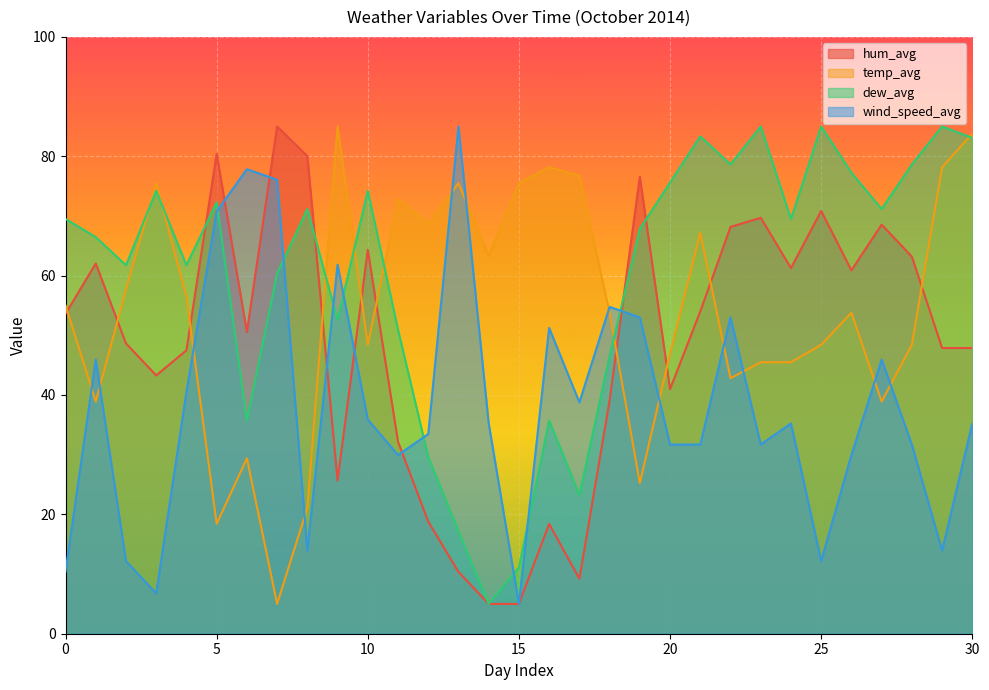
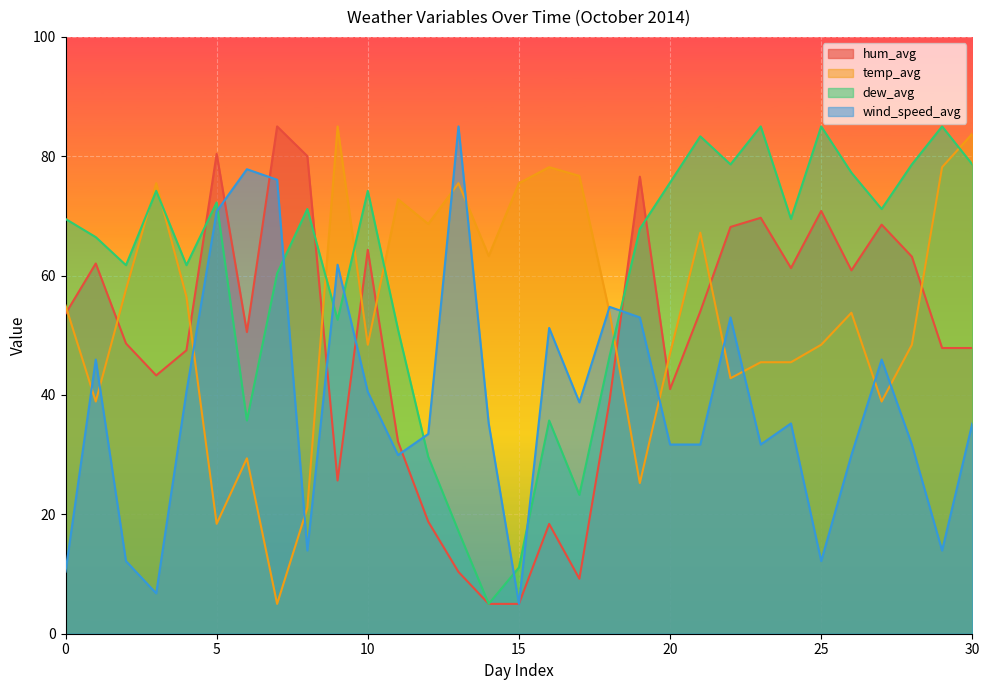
wind_speed_avg, 10: 36 -> 41
dew_avg, 30: 83 -> 79
